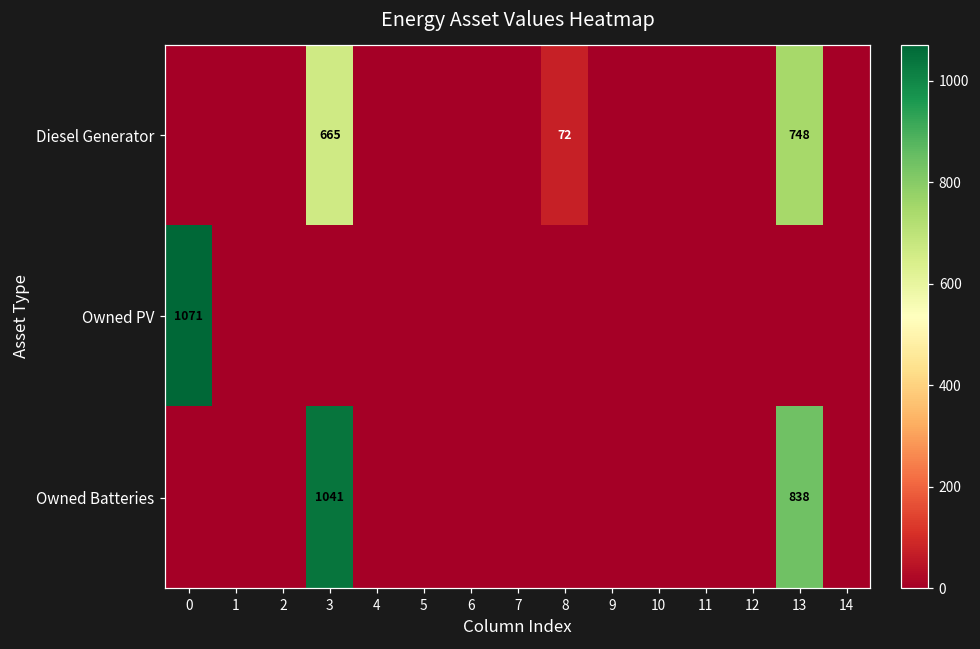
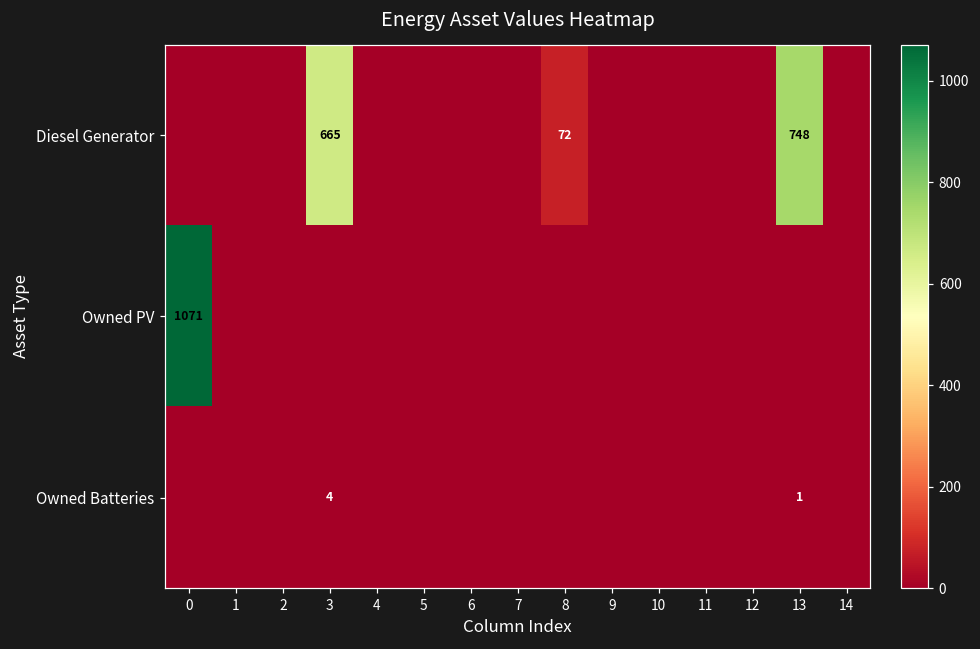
Owned Batteries, 3: 1041 -> 4
Owned Batteries, 13: 838 -> 1
